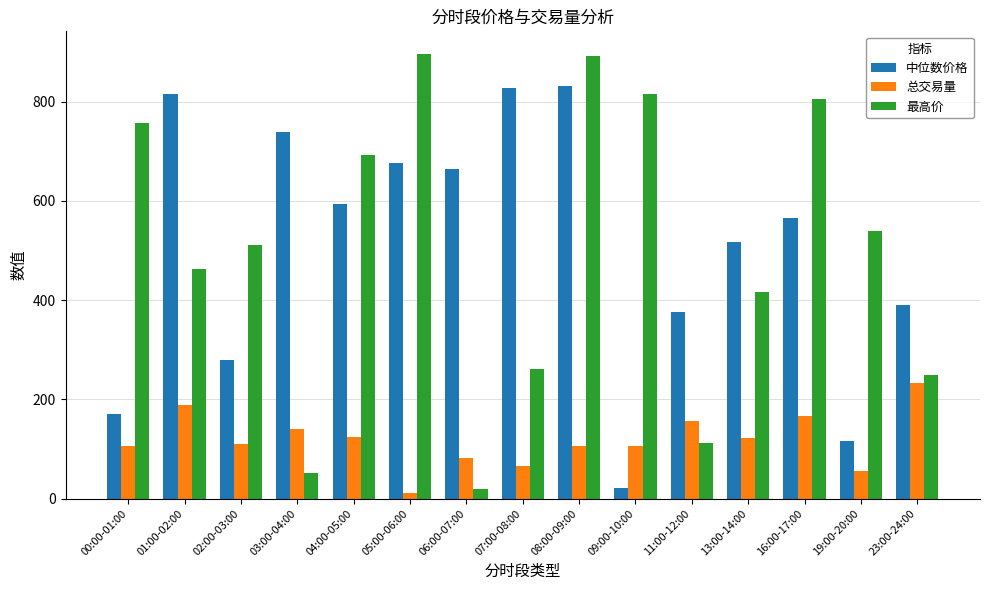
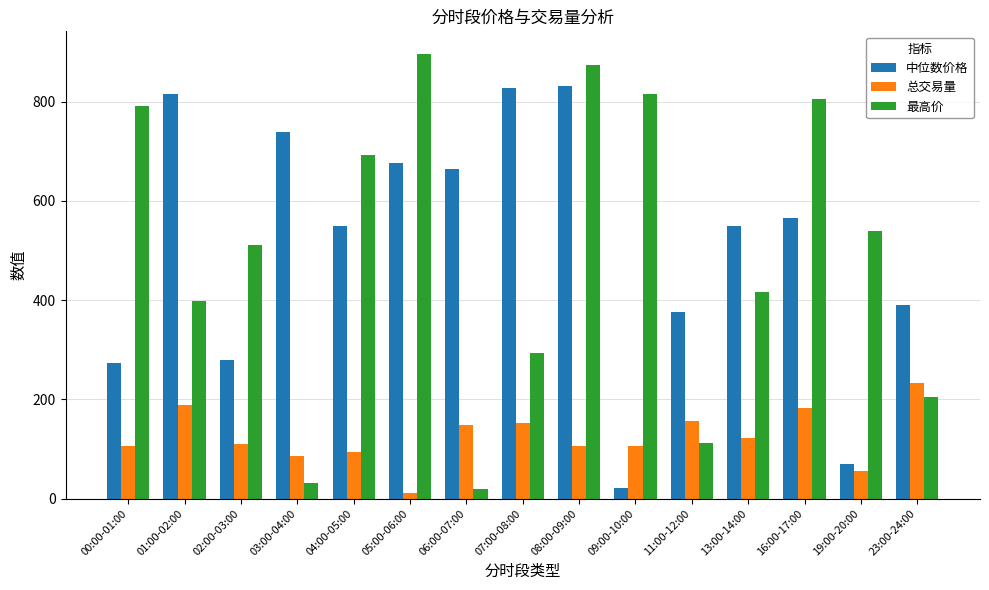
中位数价格, 00:00-01:00: 170 -> 270
最高价, 00:00-01:00: 760 -> 790
最高价, 01:00-02:00: 460 -> 400
总交易量, 03:00-04:00: 140 -> 90
最高价, 03:00-04:00: 50 -> 30
中位数价格, 04:00-05:00: 590 -> 550
总交易量, 04:00-05:00: 120 -> 90
总交易量, 06:00-07:00: 80 -> 150
总交易量, 07:00-08:00: 60 -> 150
最高价, 07:00-08:00: 260 -> 290
最高价, 08:00-09:00: 890 -> 870
中位数价格, 13:00-14:00: 520 -> 550
总交易量, 16:00-17:00: 170 -> 180
中位数价格, 19:00-20:00: 120 -> 70
最高价, 23:00-24:00: 250 -> 200
